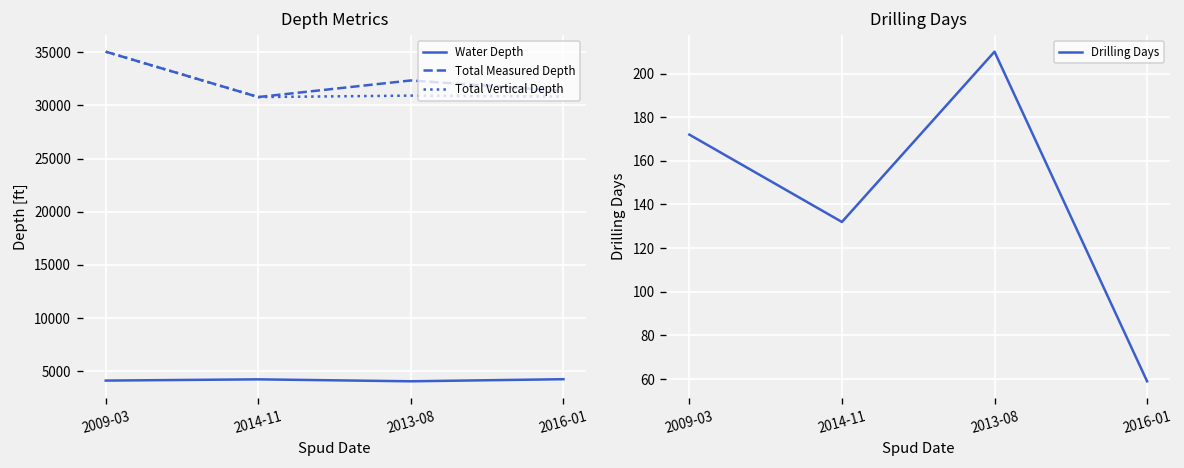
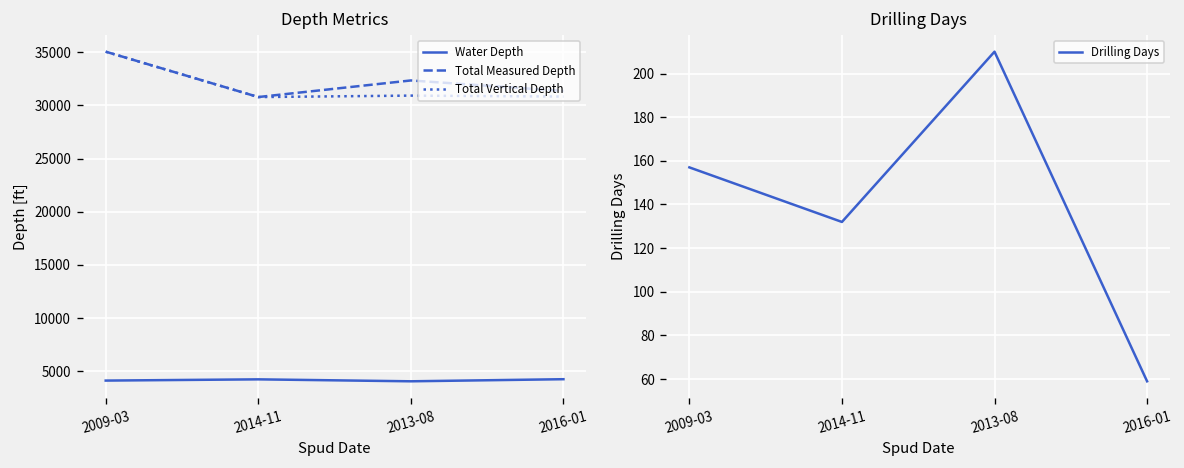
Drilling Days, 2009-03: 172 -> 157
